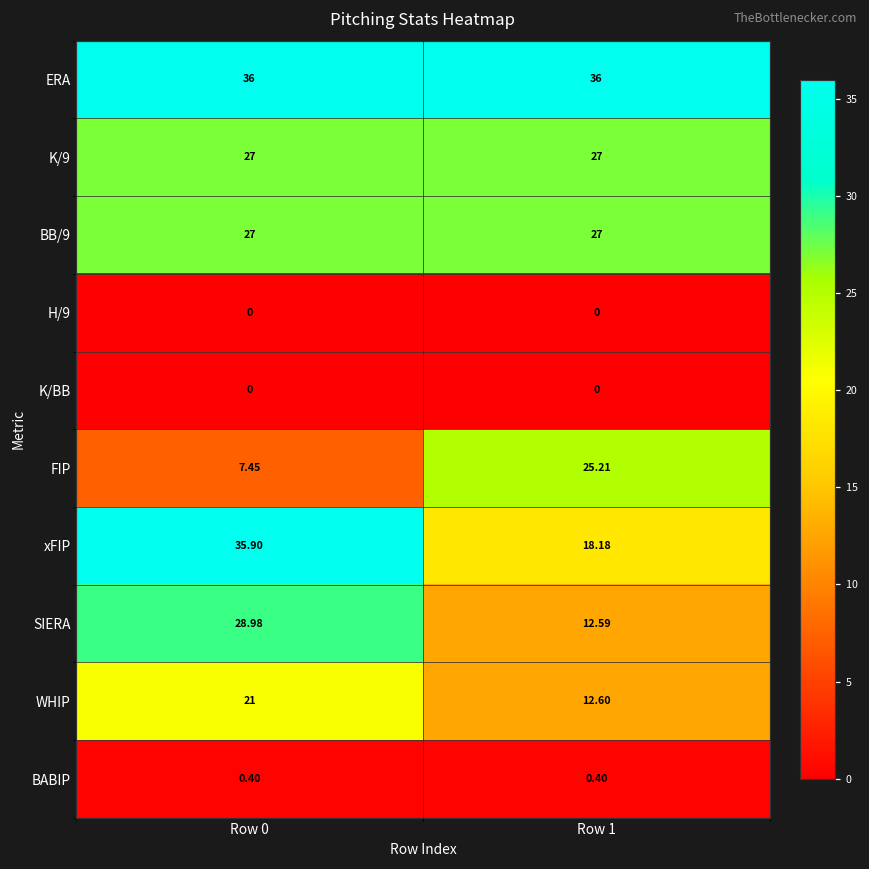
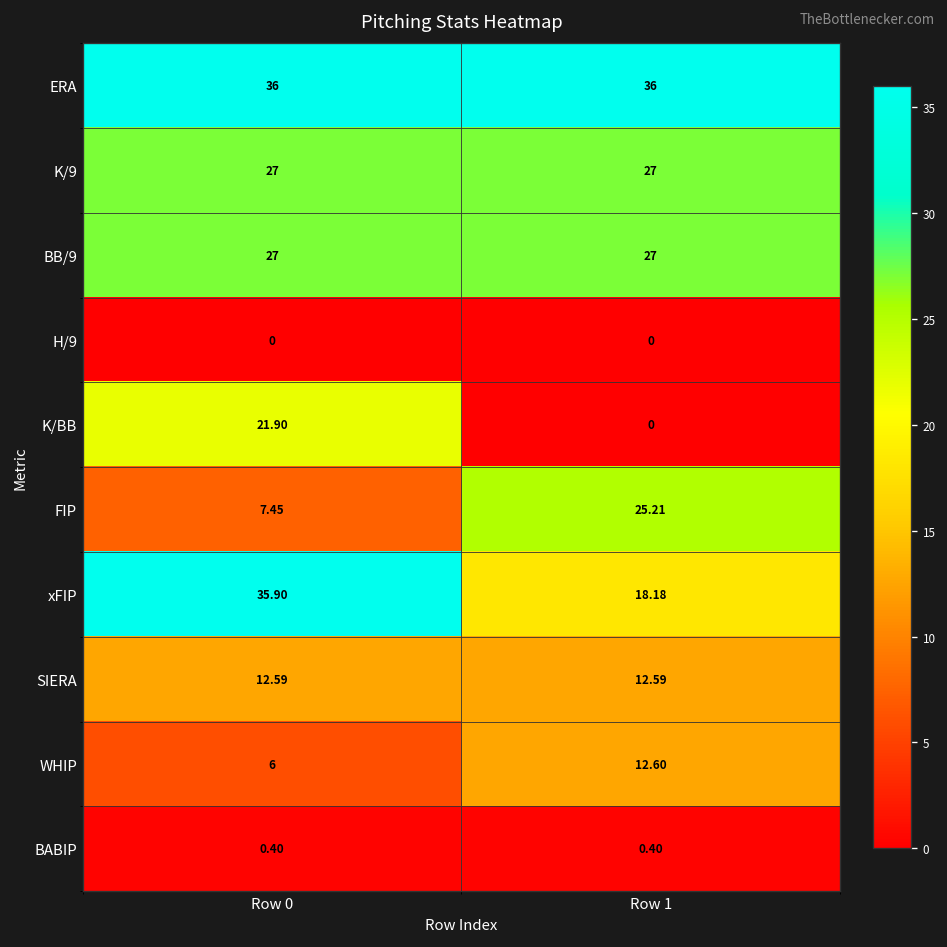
K/BB, Row 0: 0 -> 21.90
SIERA, Row 0: 28.98 -> 12.59
WHIP, Row 0: 21 -> 6
